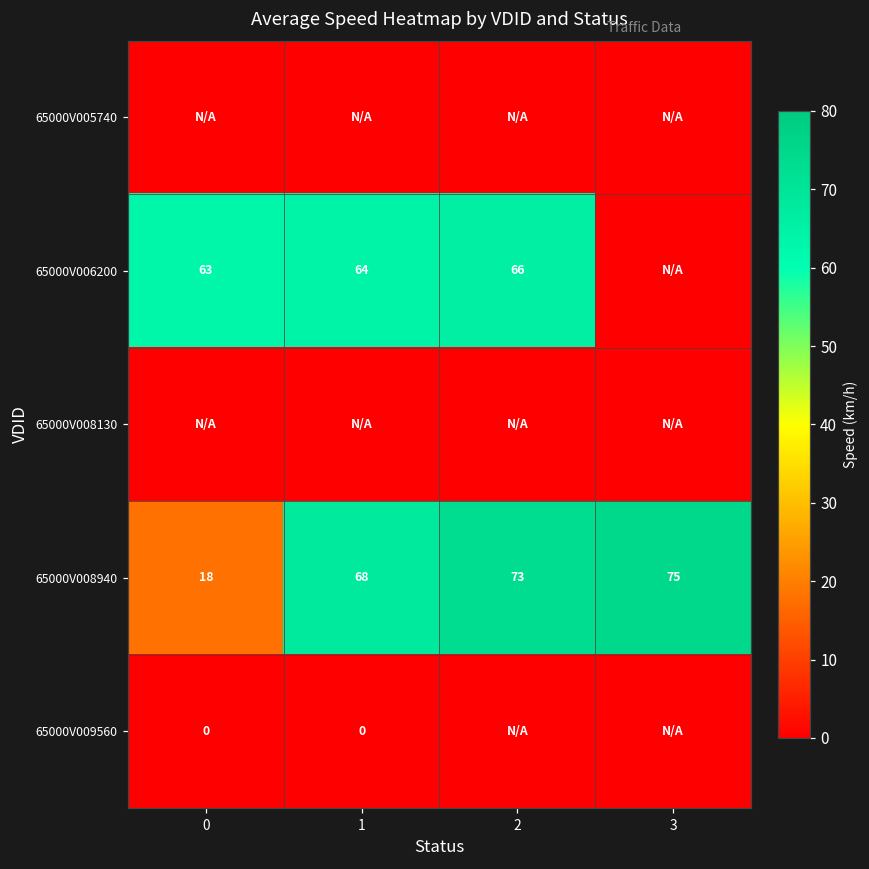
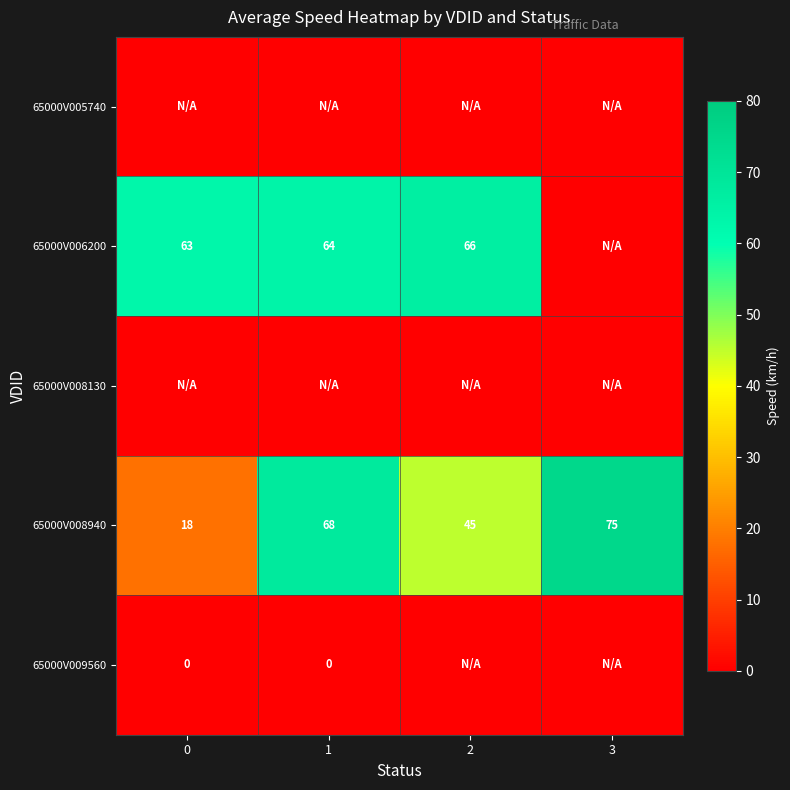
65000V008940, 2: 73 -> 45
